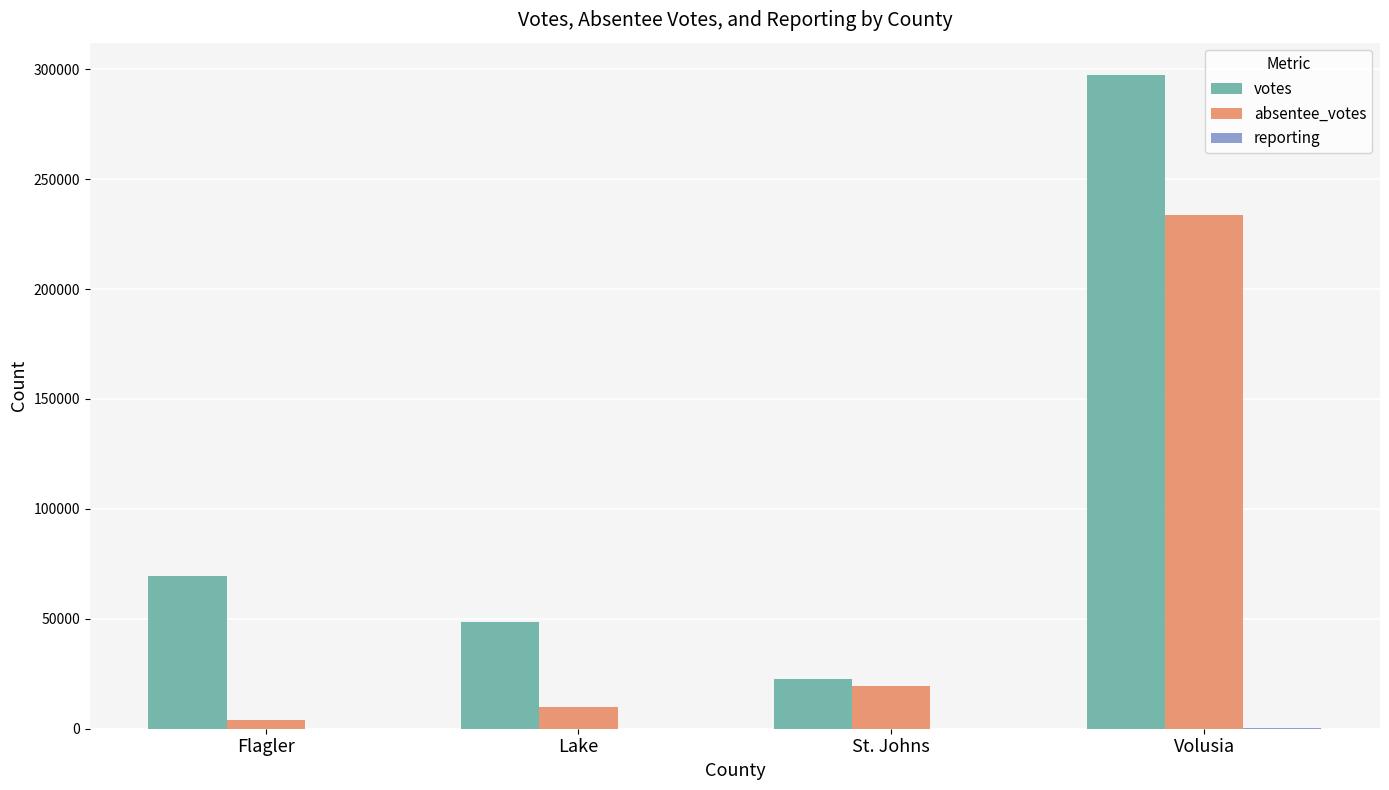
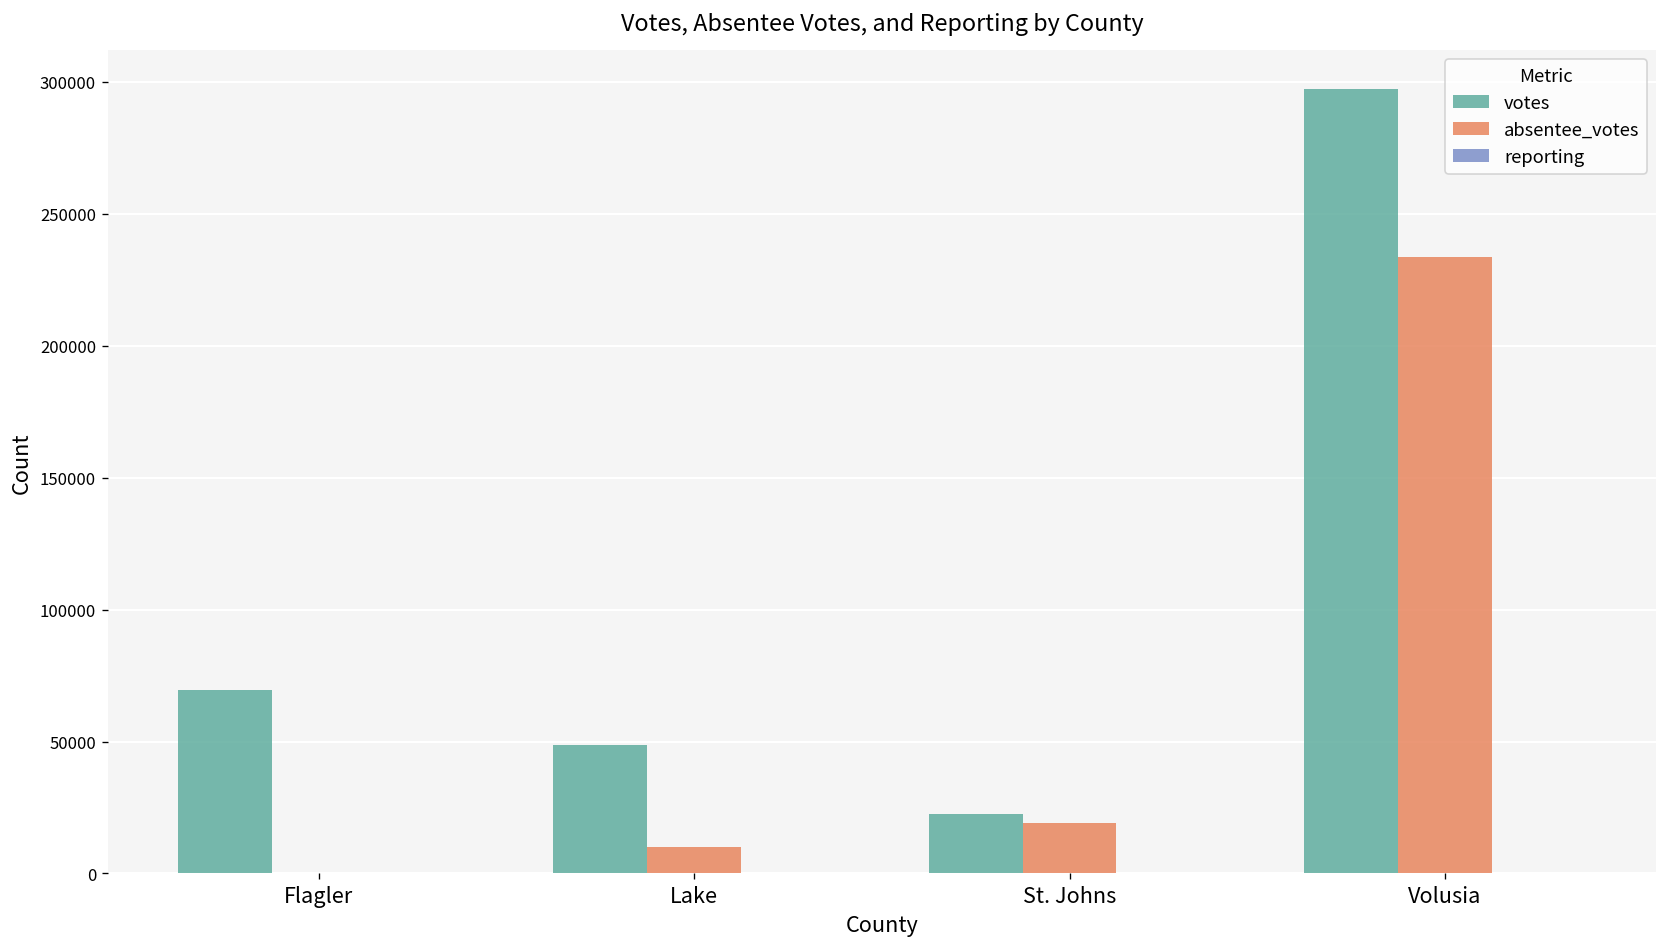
absentee_votes, Flagler: 4000 -> 0
